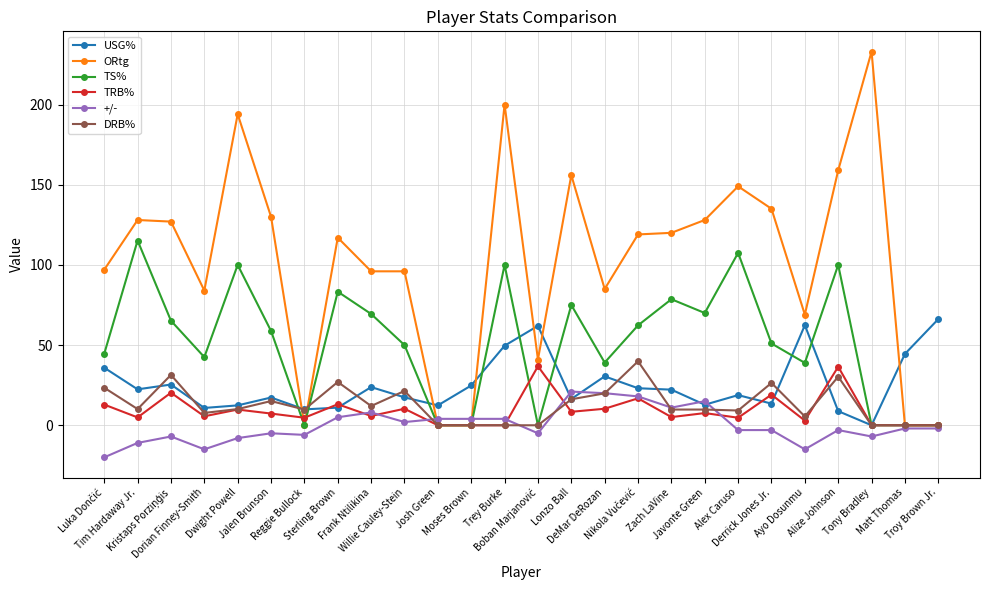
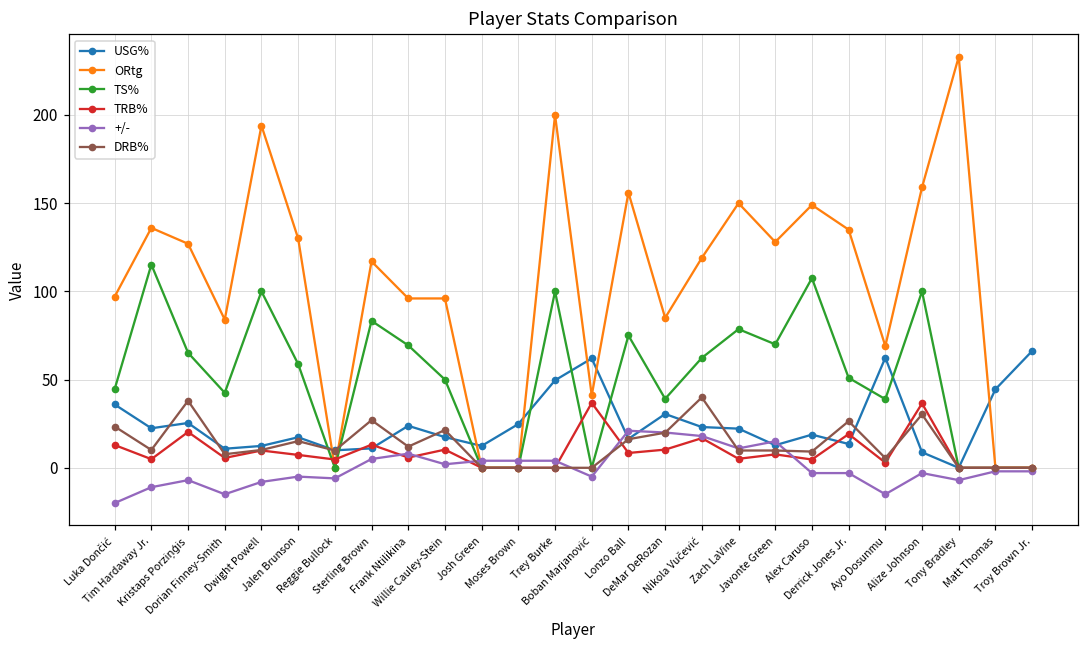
ORtg, Tim Hardaway Jr.: 128 -> 136
DRB%, Kristaps Porziņģis: 31 -> 38
ORtg, Zach LaVine: 120 -> 150
